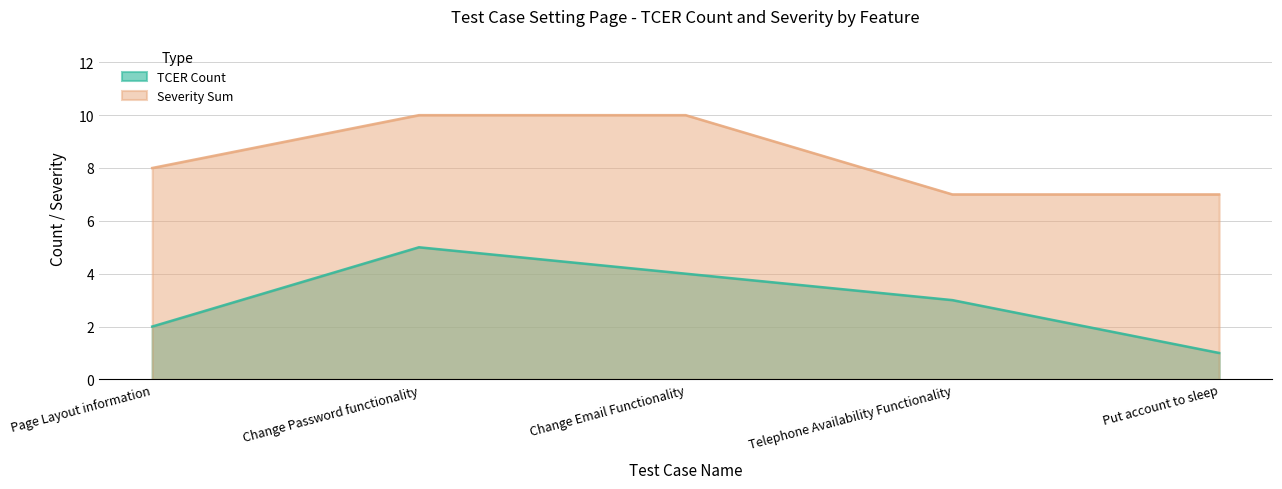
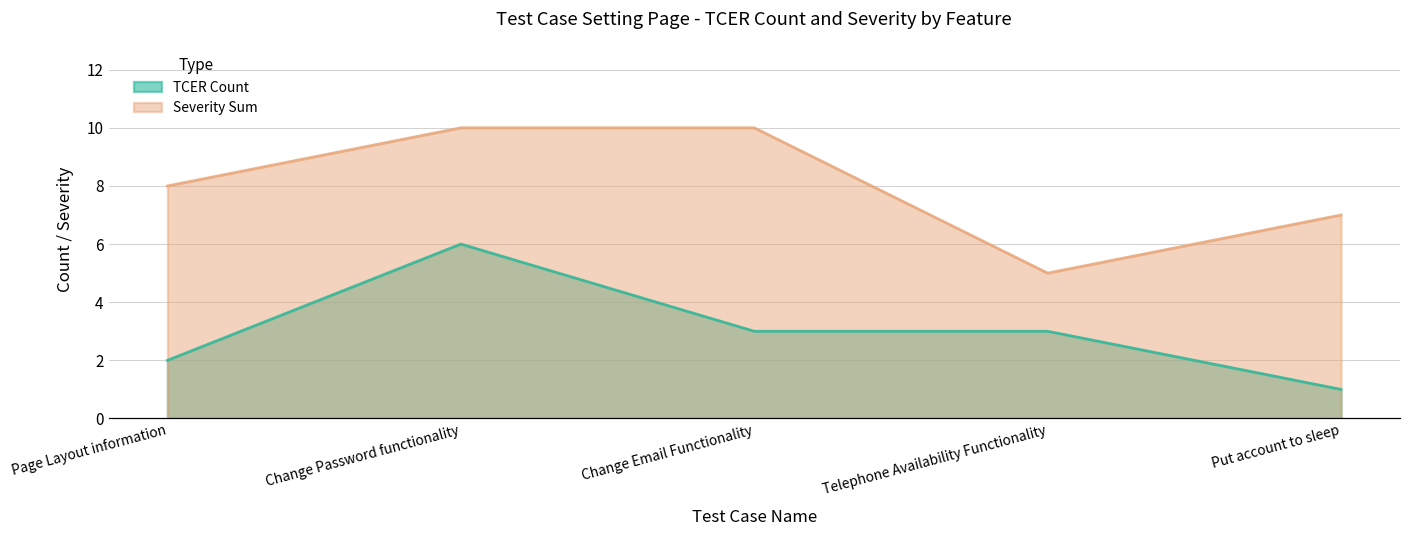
TCER Count, Change Password functionality: 5 -> 6
TCER Count, Change Email Functionality: 4 -> 3
Severity Sum, Telephone Availability Functionality: 7 -> 5
